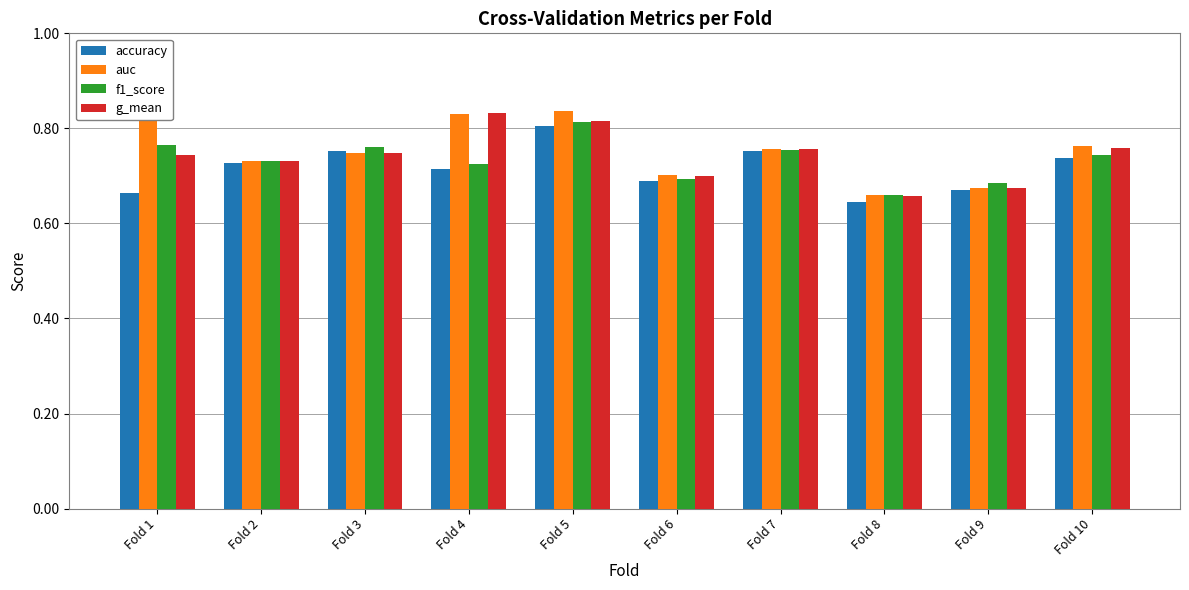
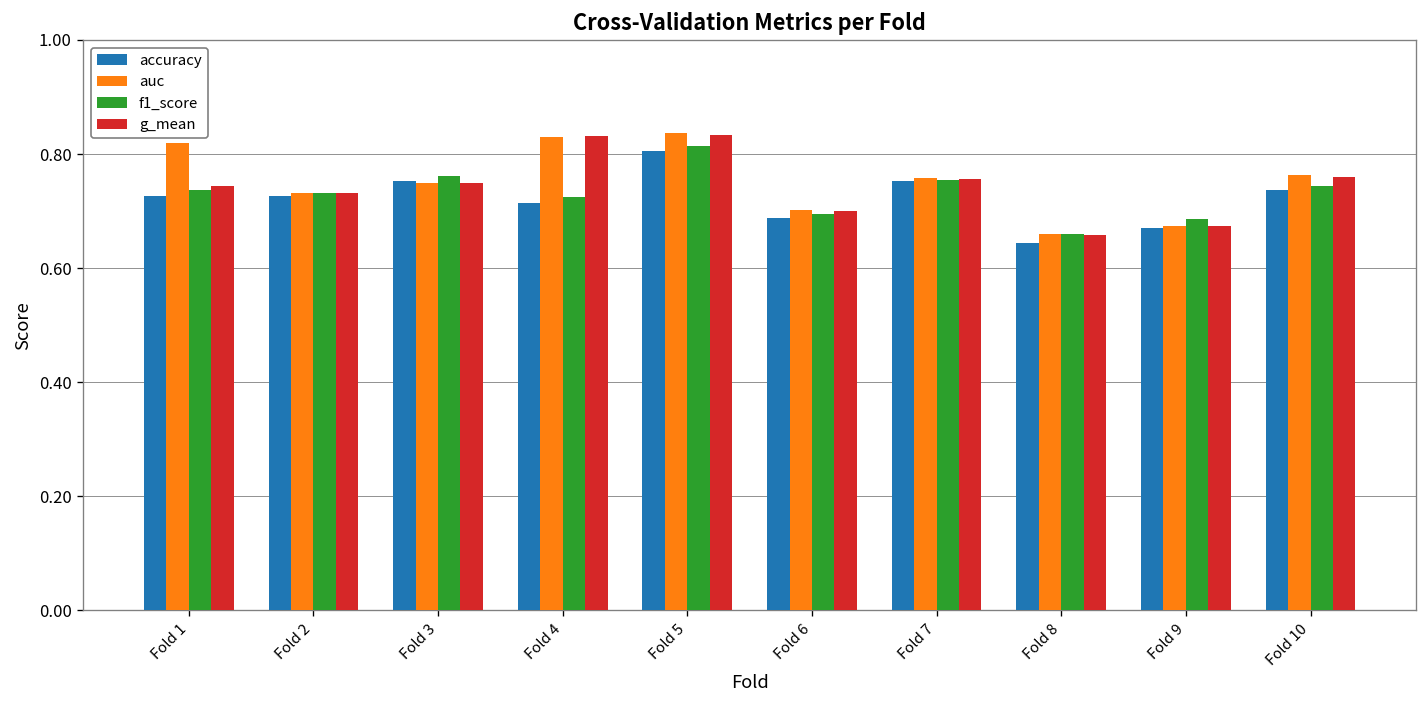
accuracy, Fold 1: 0.66 -> 0.73
f1_score, Fold 1: 0.76 -> 0.74
g_mean, Fold 5: 0.82 -> 0.83
